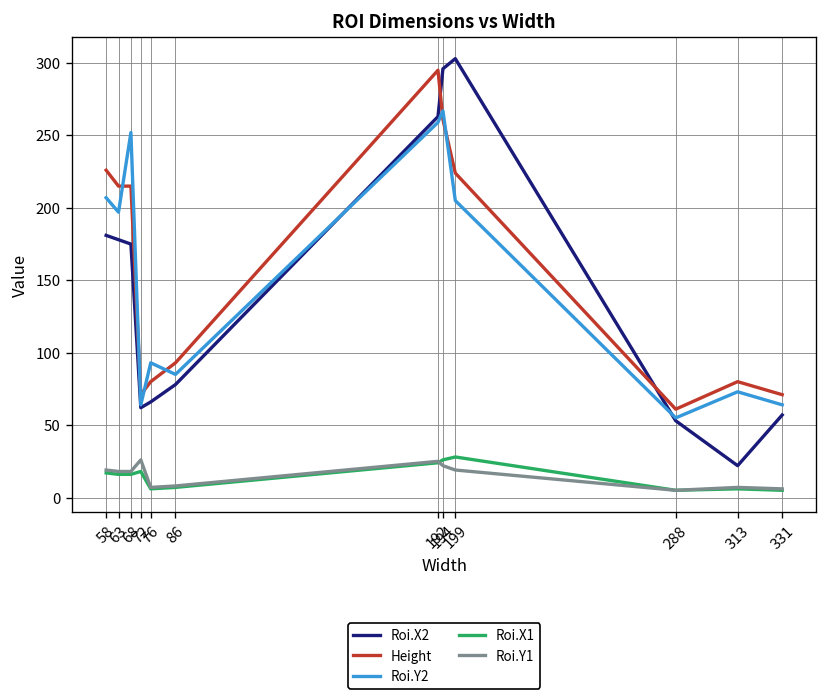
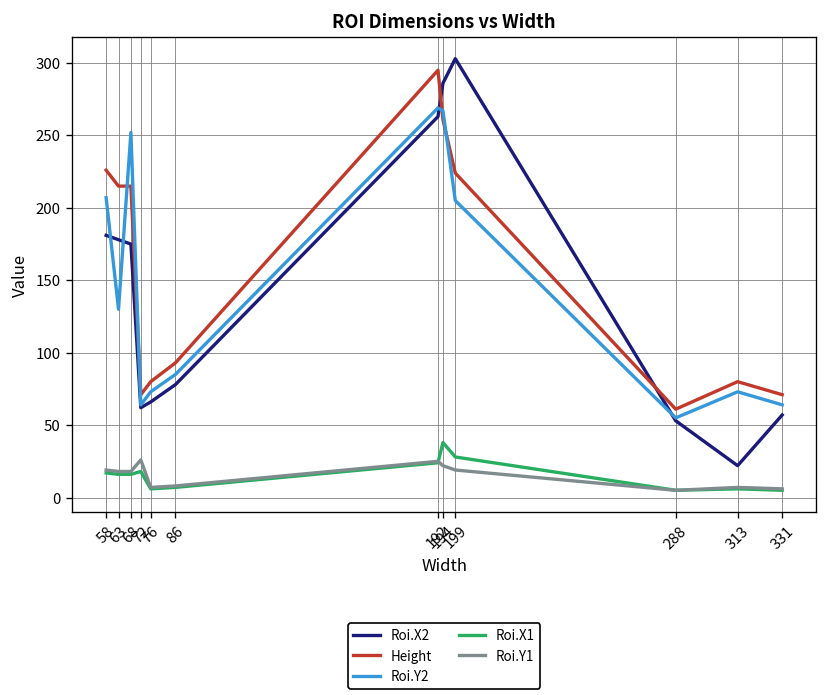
Roi.Y2, 63: 197 -> 130
Roi.Y2, 76: 93 -> 73
Roi.Y2, 192: 259 -> 269
Roi.X2, 194: 296 -> 286
Roi.X1, 194: 26 -> 38
